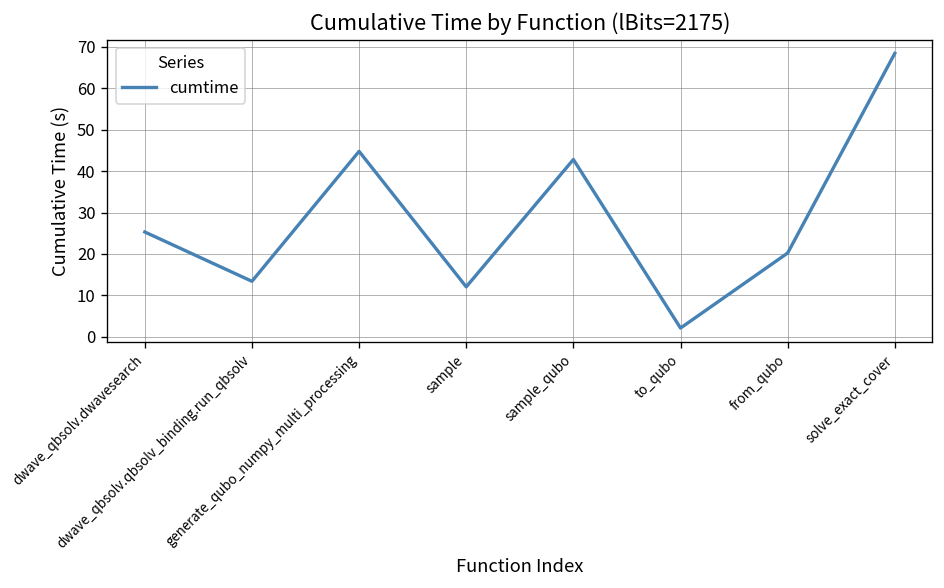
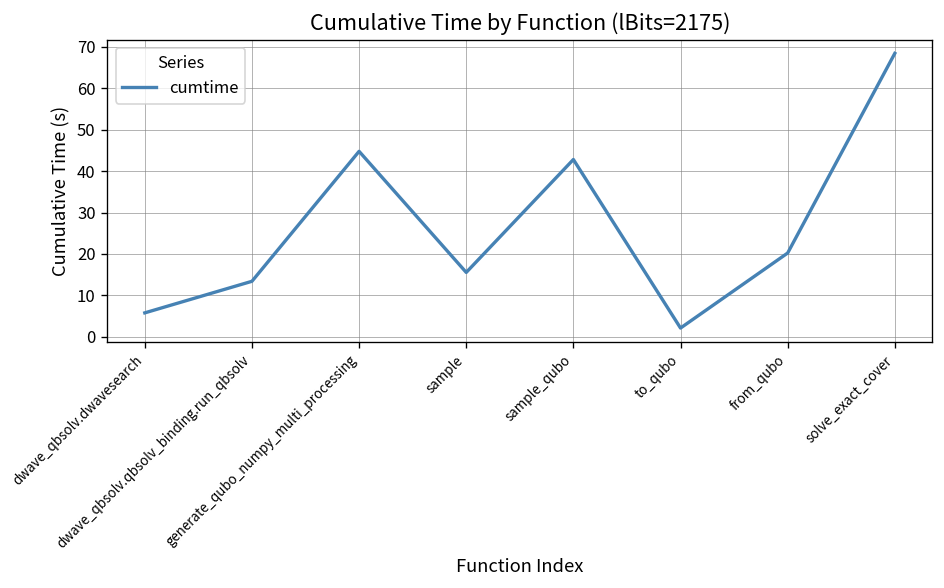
dwave_qbsolv.dwavesearch: 25 -> 6
sample: 12 -> 16
